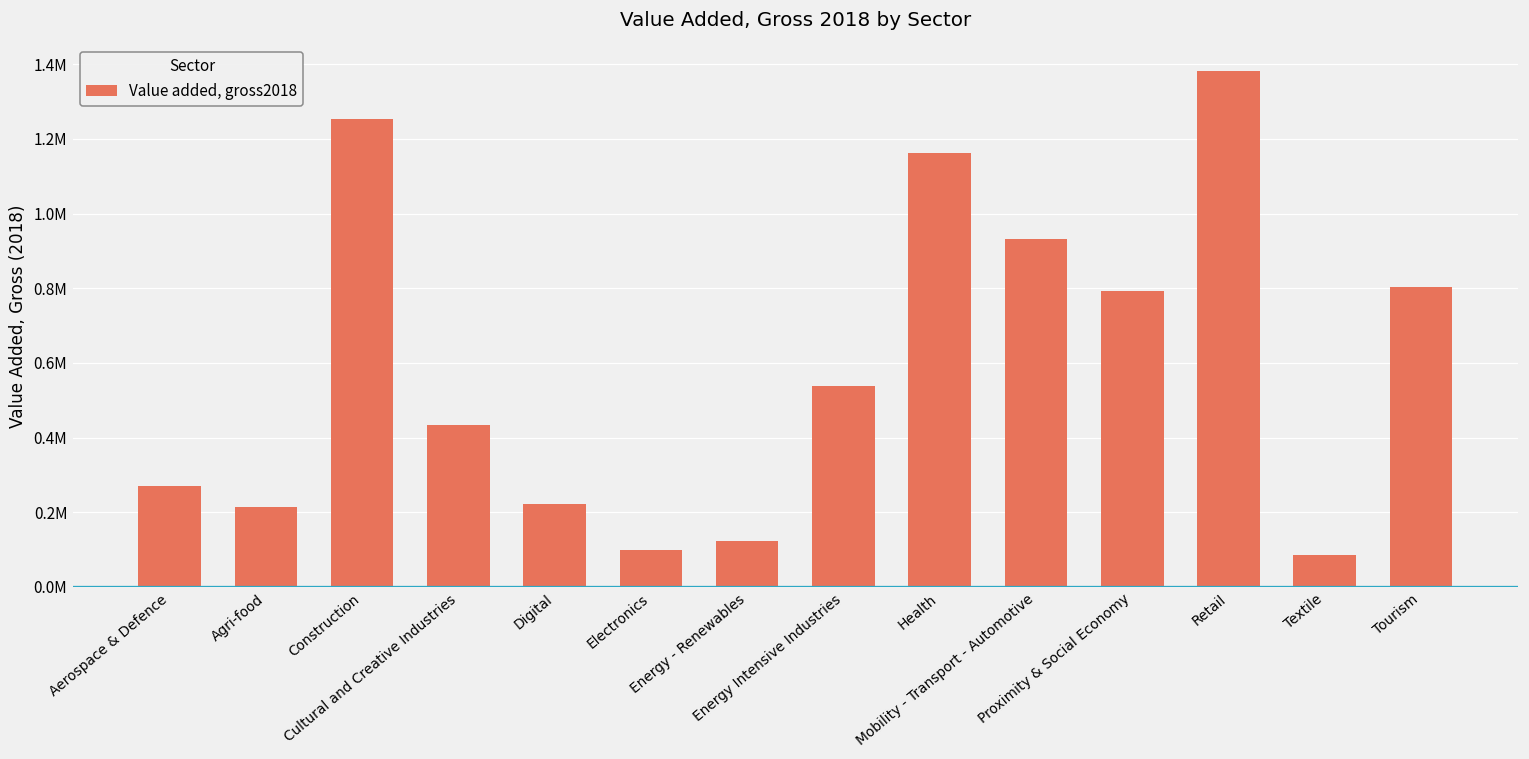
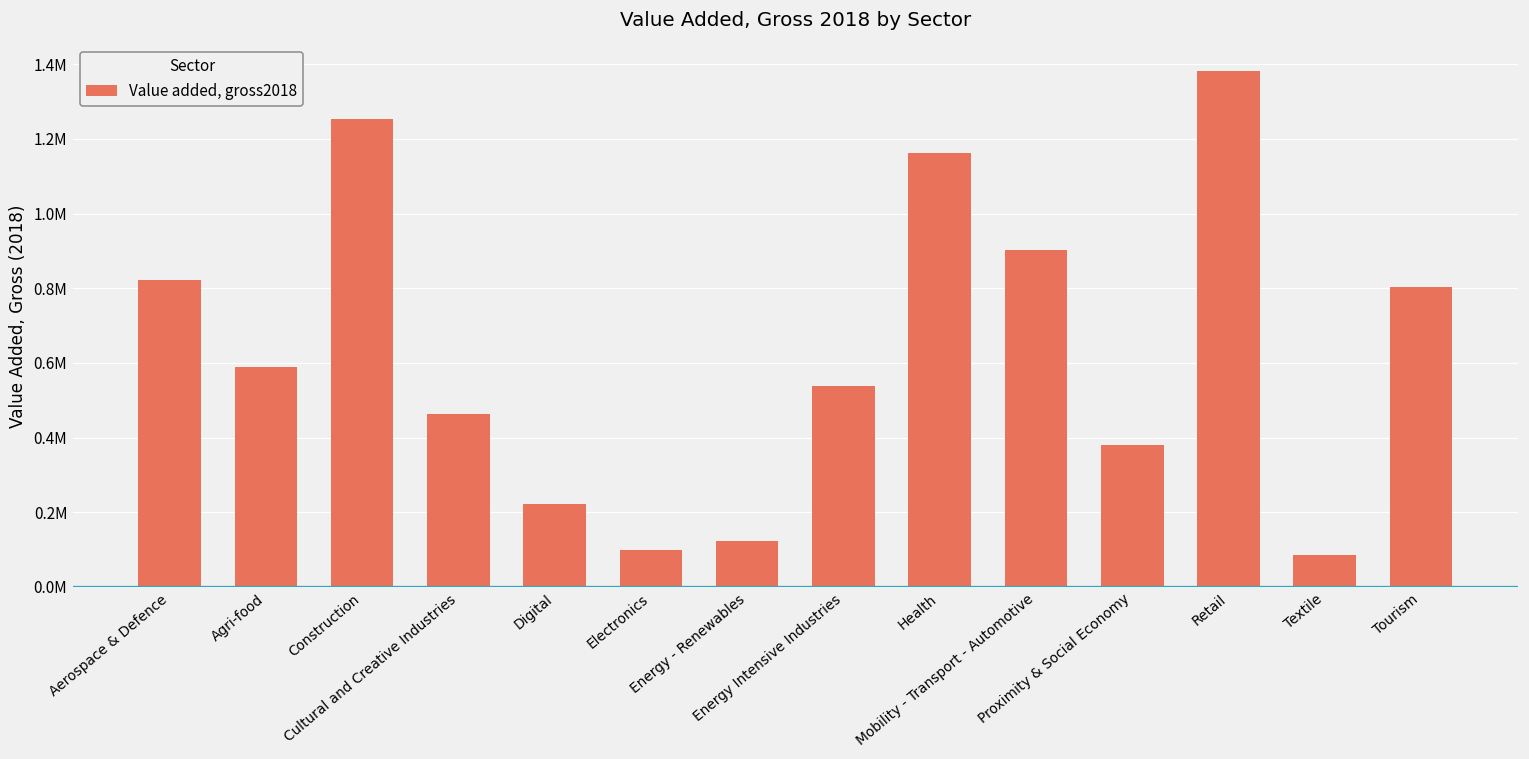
Aerospace & Defence: 270000 -> 820000
Agri-food: 210000 -> 590000
Cultural and Creative Industries: 430000 -> 460000
Mobility - Transport - Automotive: 930000 -> 900000
Proximity & Social Economy: 790000 -> 380000
